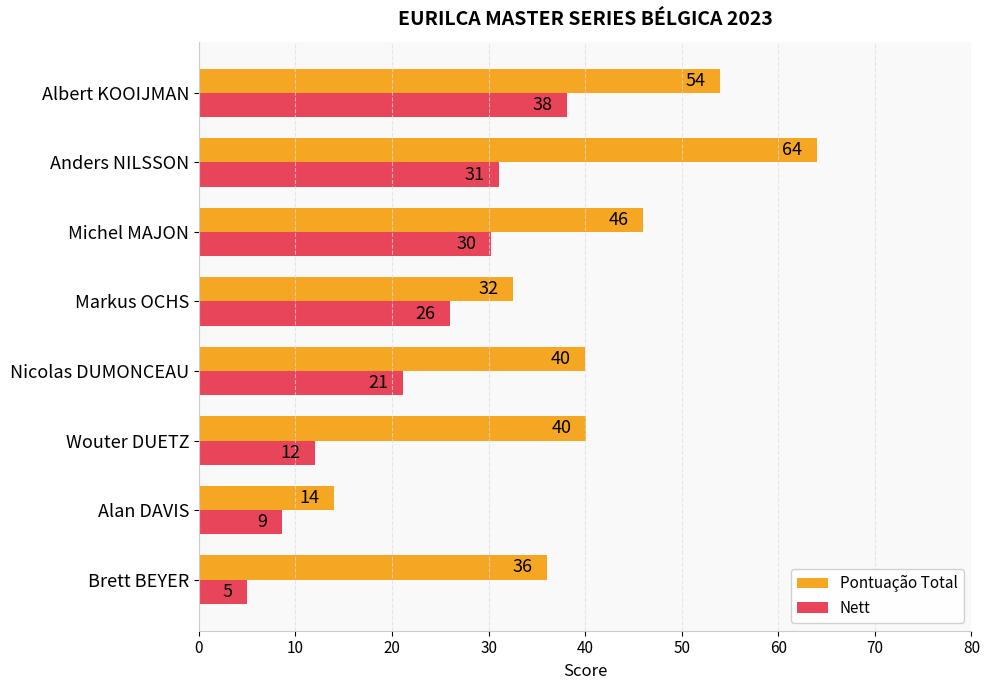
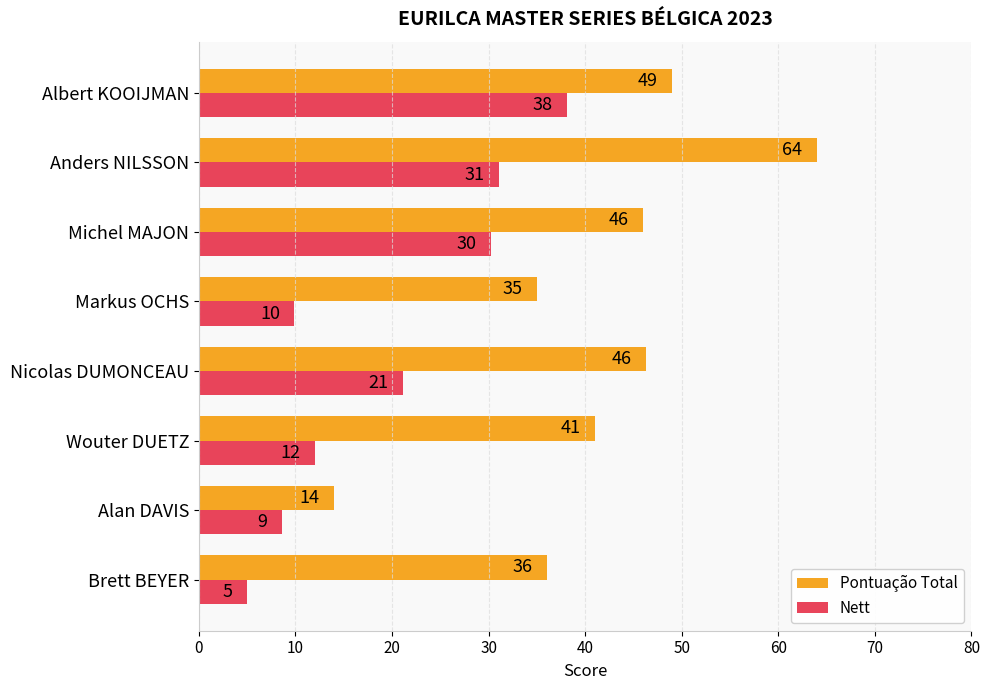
Pontuação Total, Albert KOOIJMAN: 54 -> 49
Pontuação Total, Markus OCHS: 32 -> 35
Nett, Markus OCHS: 26 -> 10
Pontuação Total, Nicolas DUMONCEAU: 40 -> 46
Pontuação Total, Wouter DUETZ: 40 -> 41
